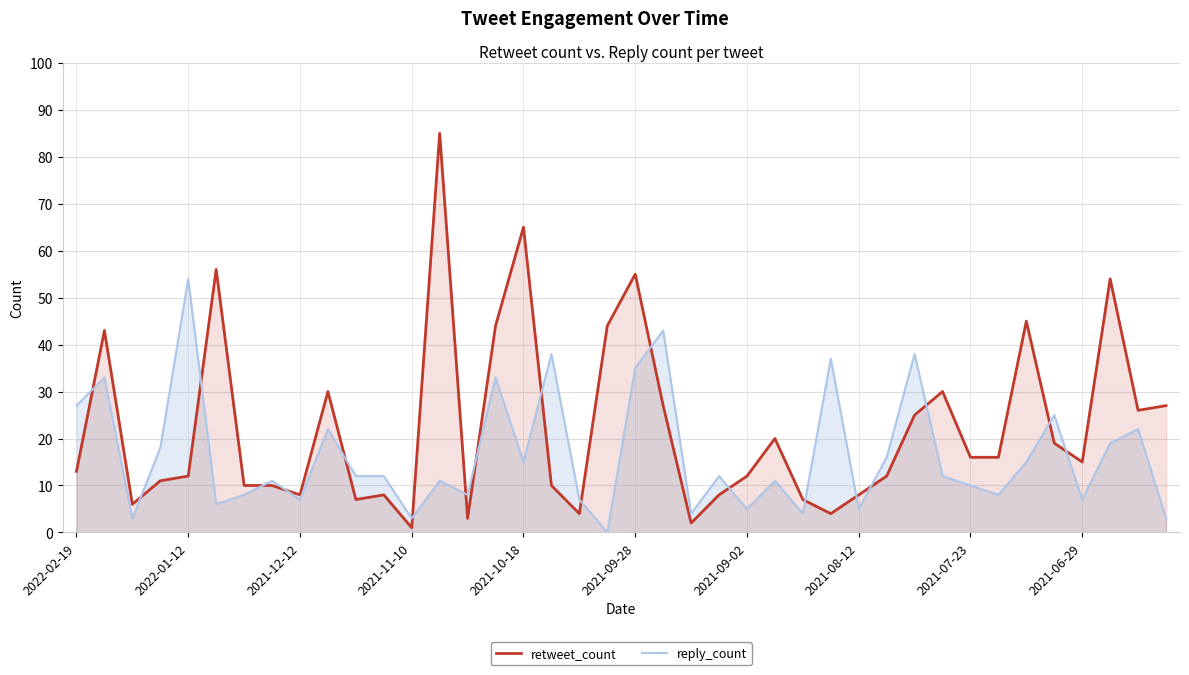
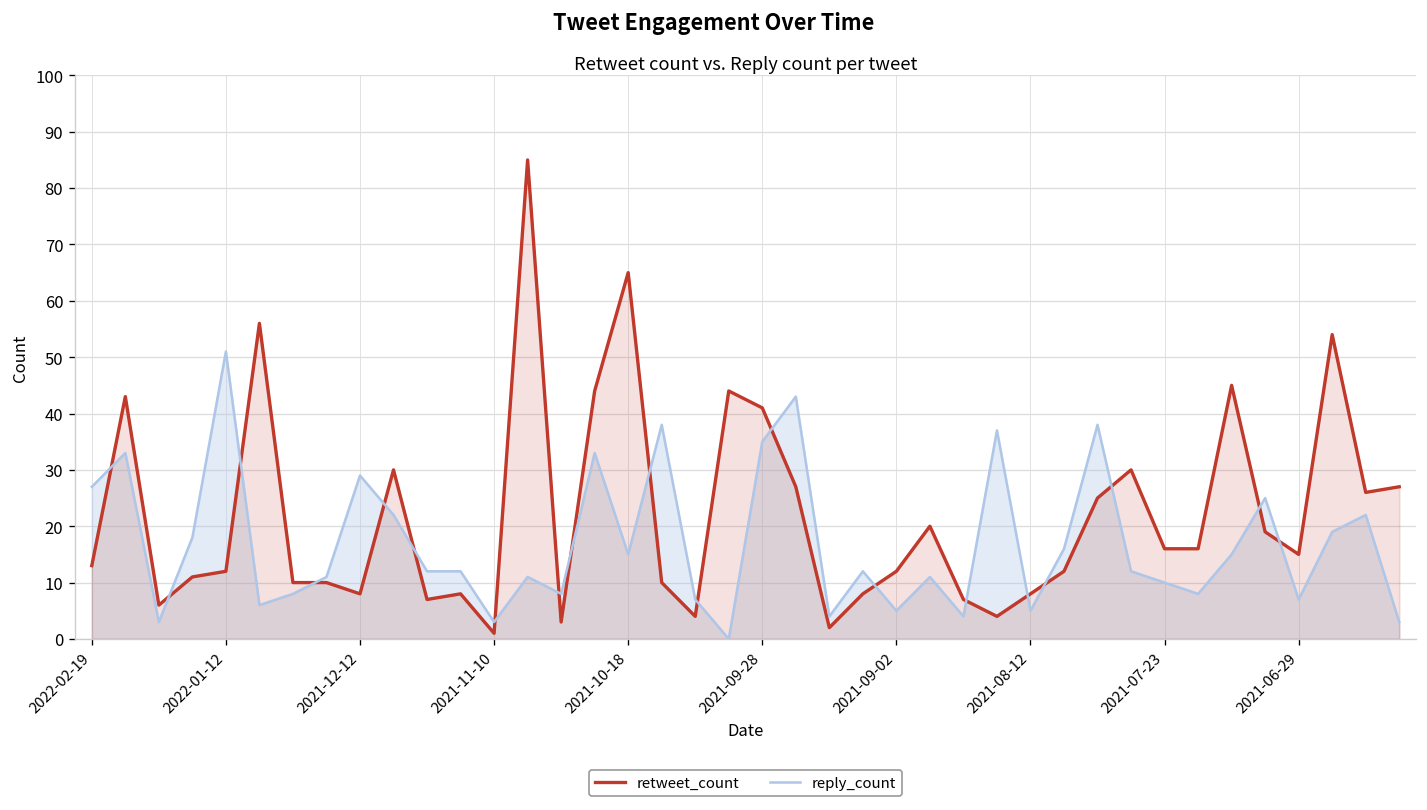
reply_count, 2022-01-12: 54 -> 51
reply_count, 2021-12-12: 7 -> 29
retweet_count, 2021-09-28: 55 -> 41
